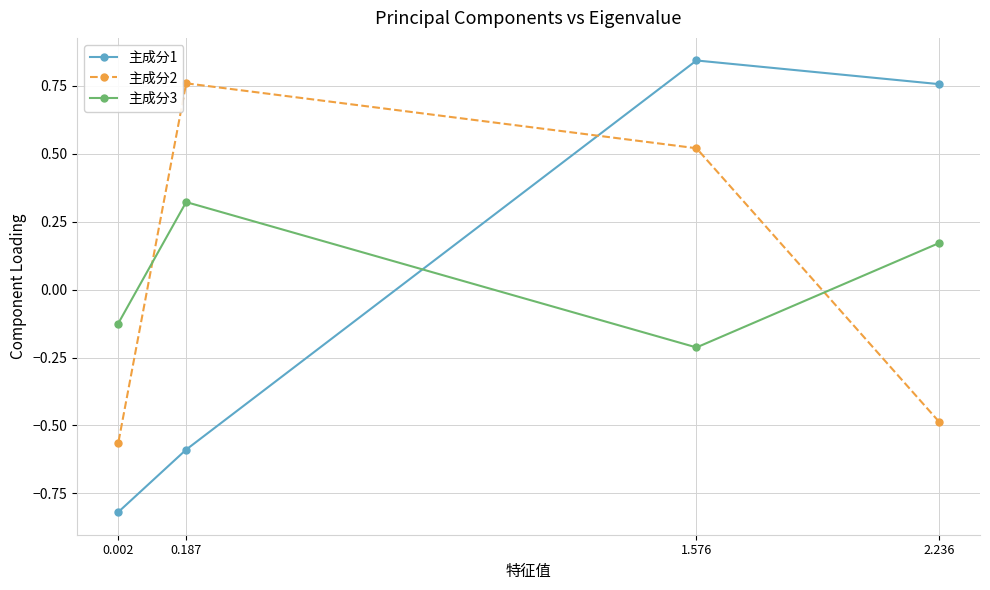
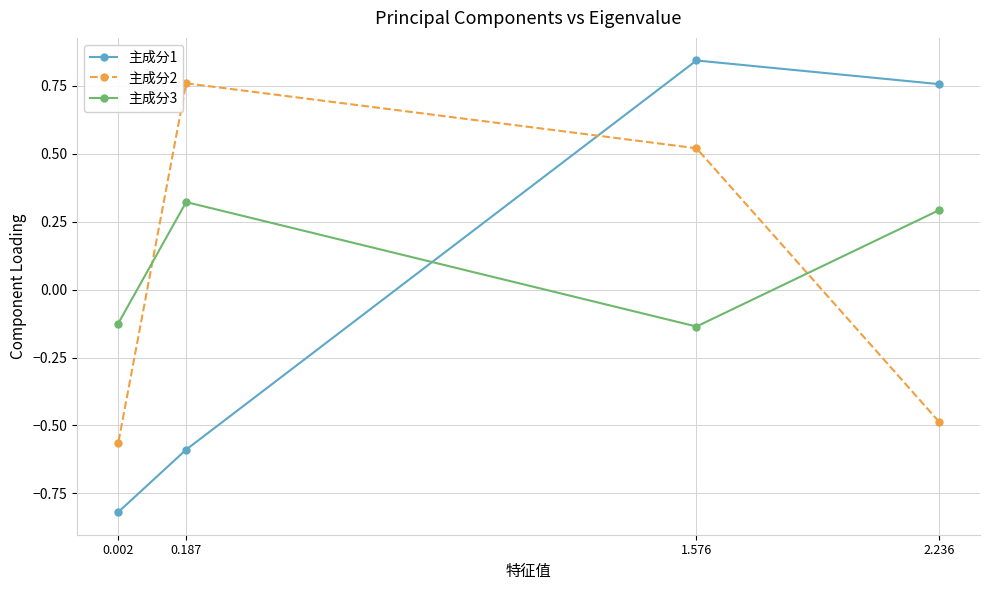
主成分3, 1.576: -0.21 -> -0.14
主成分3, 2.236: 0.17 -> 0.29
